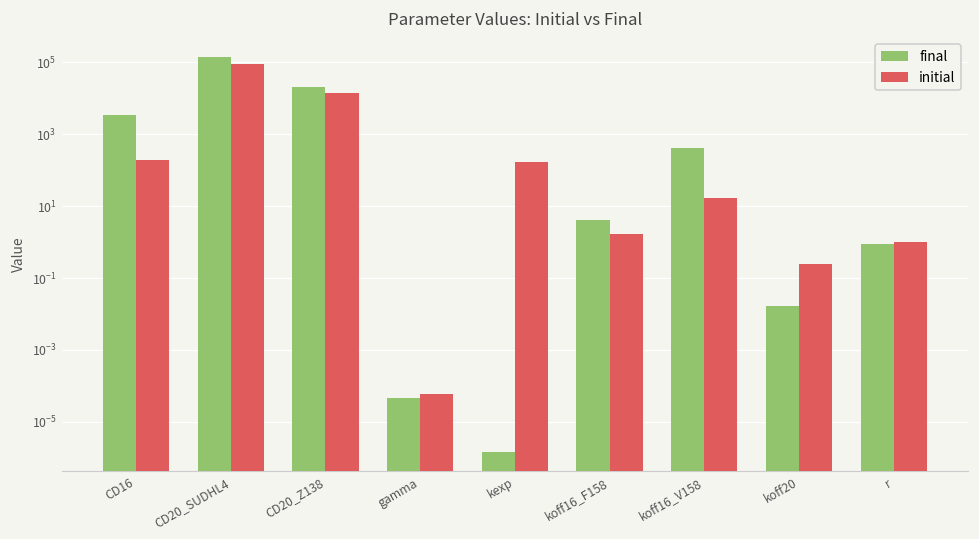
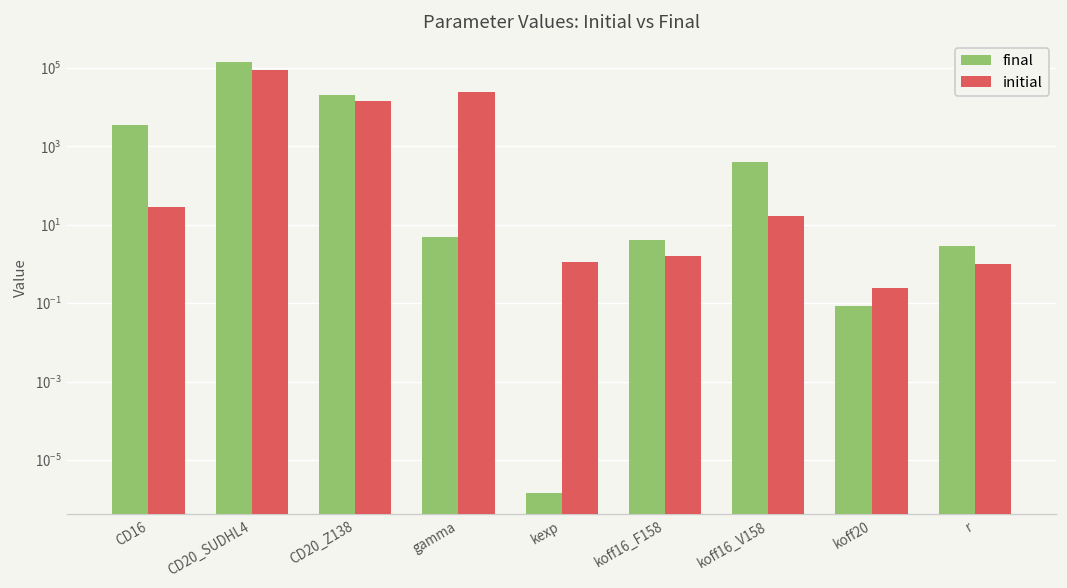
initial, CD16: 200 -> 30
final, gamma: 0 -> 5
initial, gamma: 0 -> 20000
initial, kexp: 200 -> 1.1
final, koff20: 0.02 -> 0.08
final, r: 0.9 -> 3
